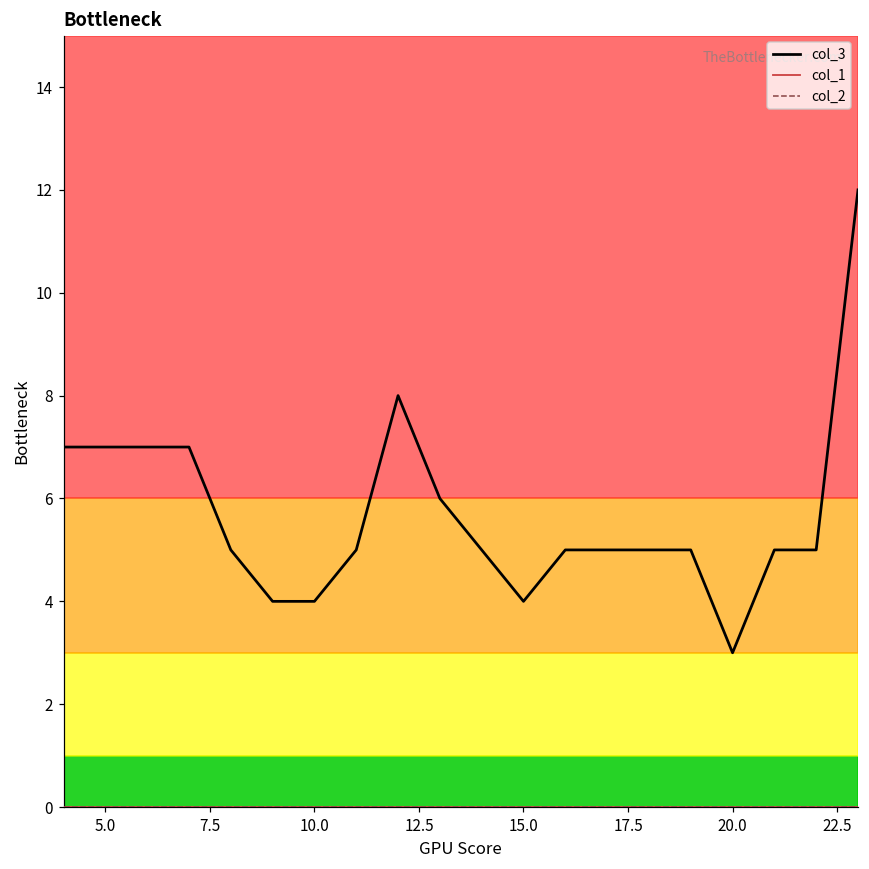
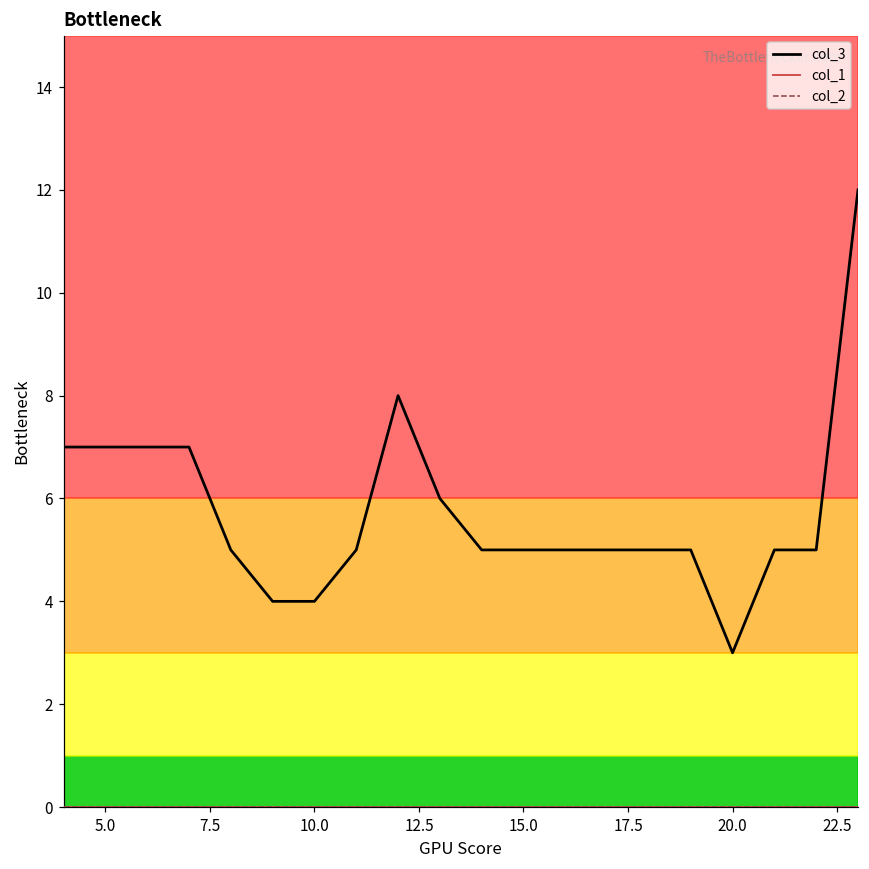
col_3, 15.0: 4 -> 5
